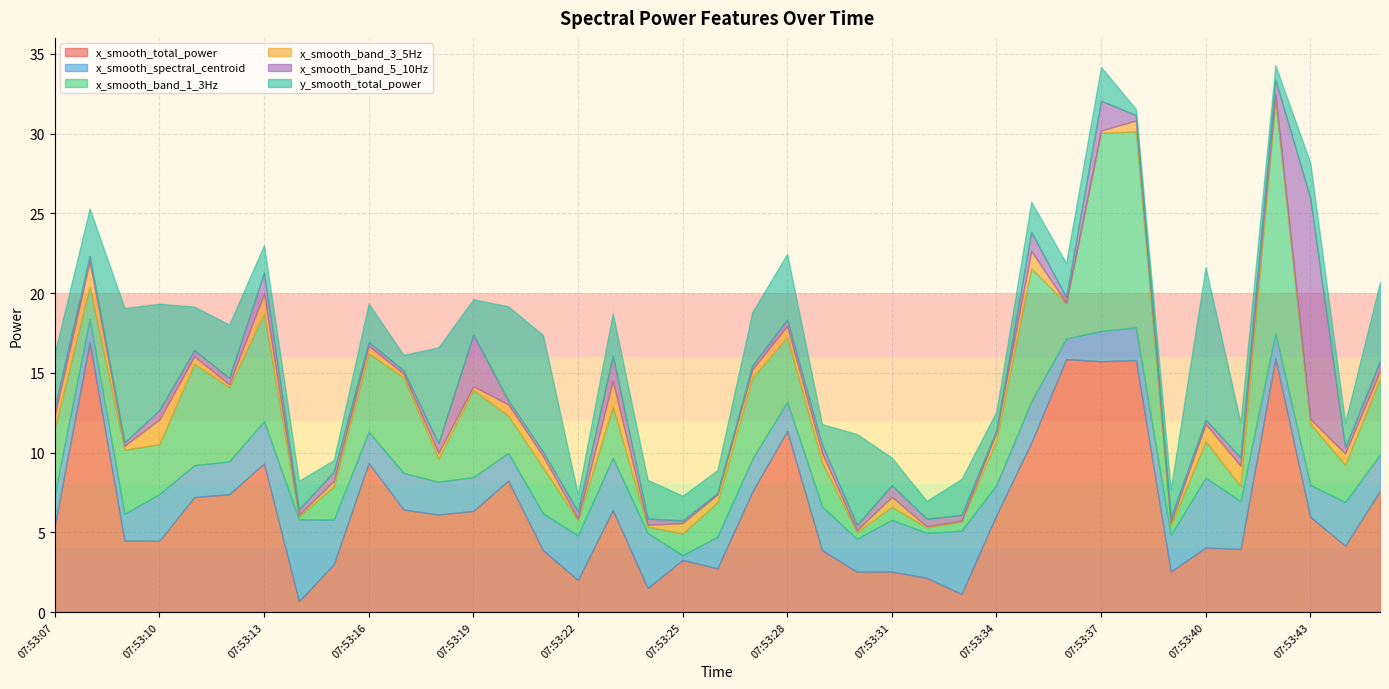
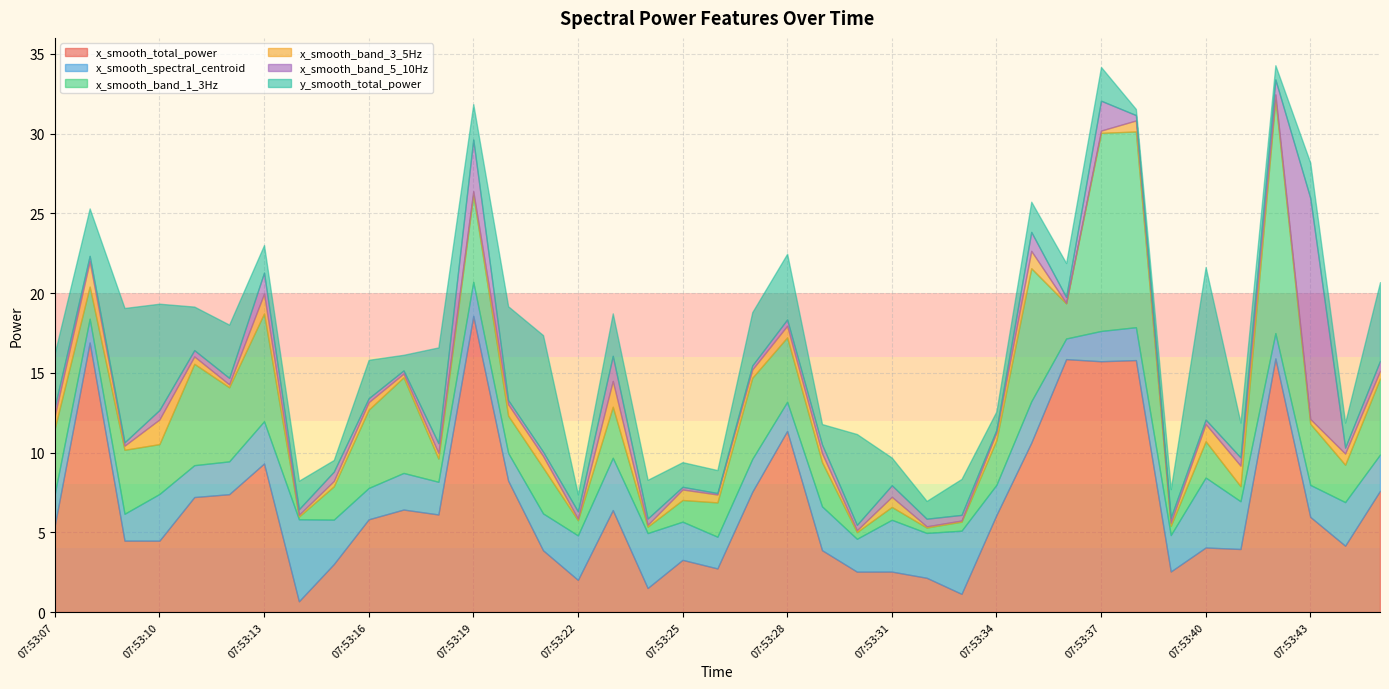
x_smooth_total_power, 07:53:16: 9.3 -> 5.8
x_smooth_total_power, 07:53:19: 6.3 -> 18.6
x_smooth_spectral_centroid, 07:53:25: 0.3 -> 2.4
